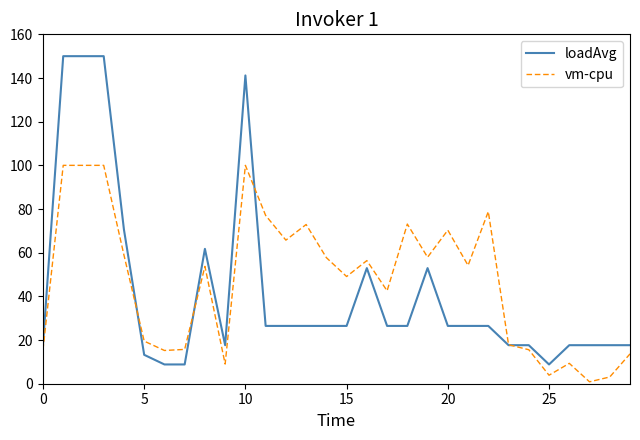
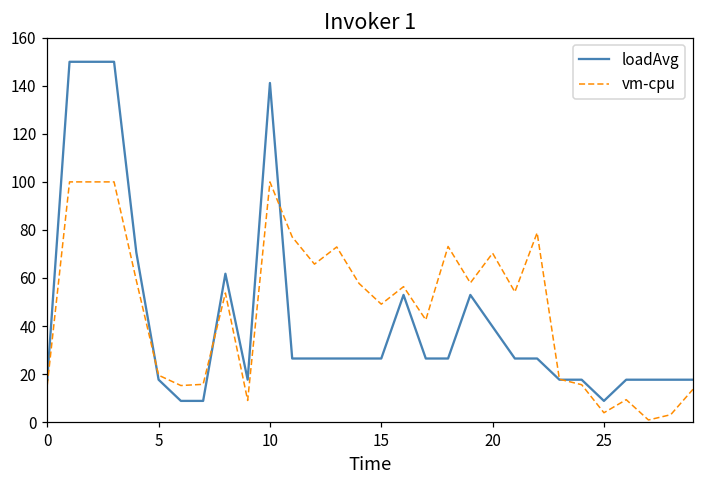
loadAvg, 5: 13 -> 18
loadAvg, 20: 26 -> 40
